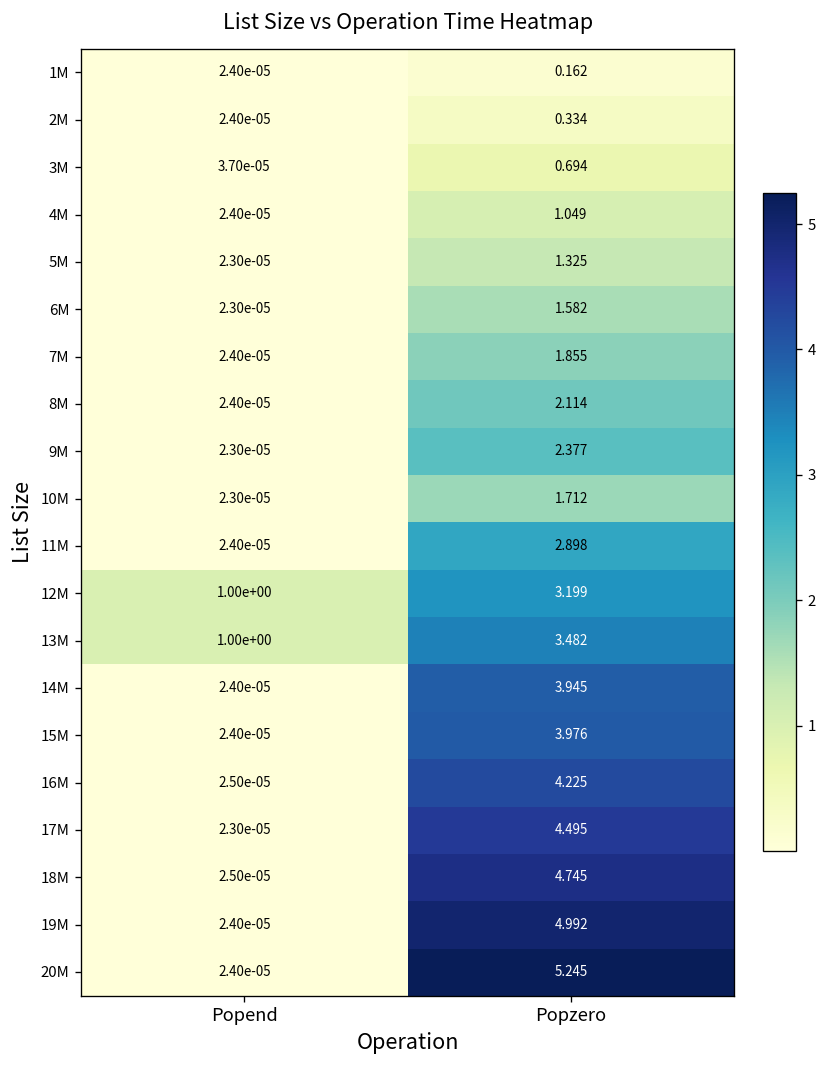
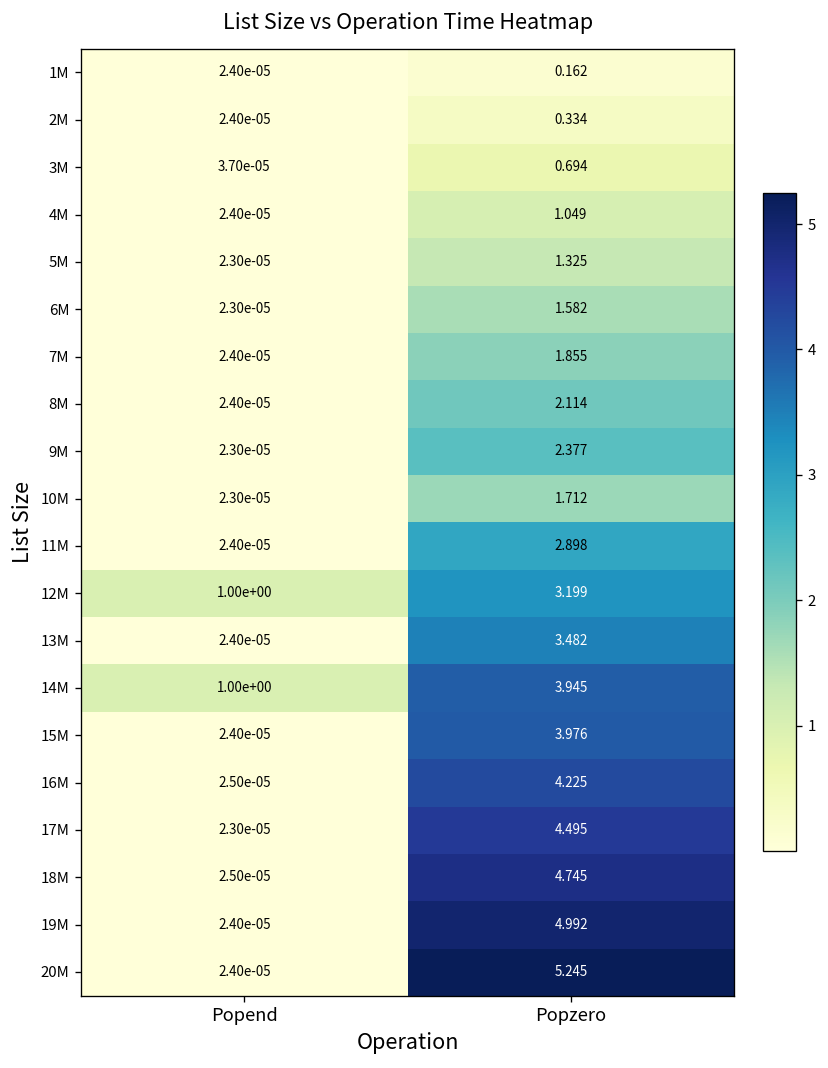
13M, Popend: 1.00e+00 -> 2.40e-05
14M, Popend: 2.40e-05 -> 1.00e+00
